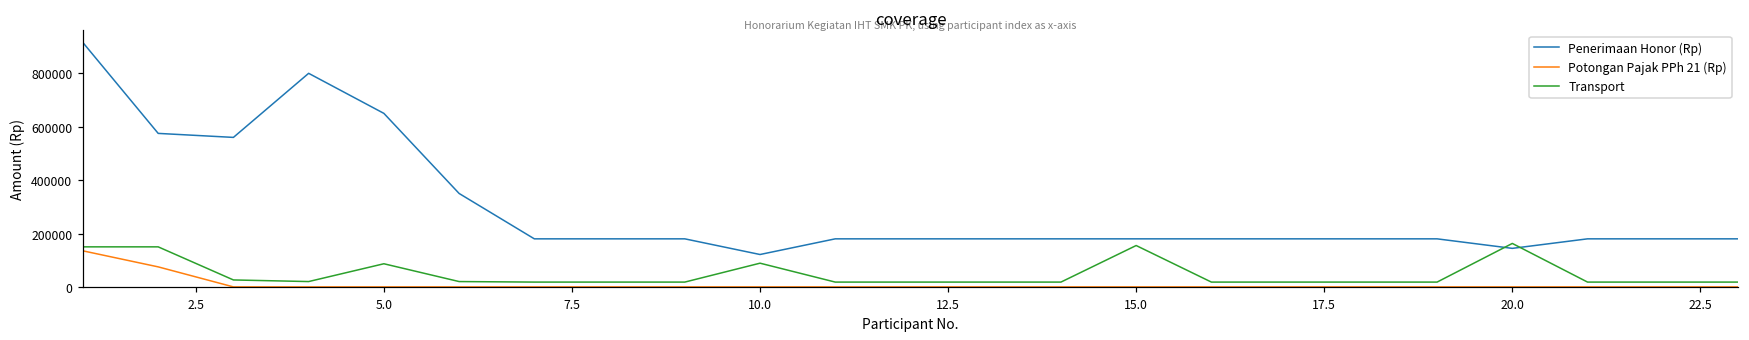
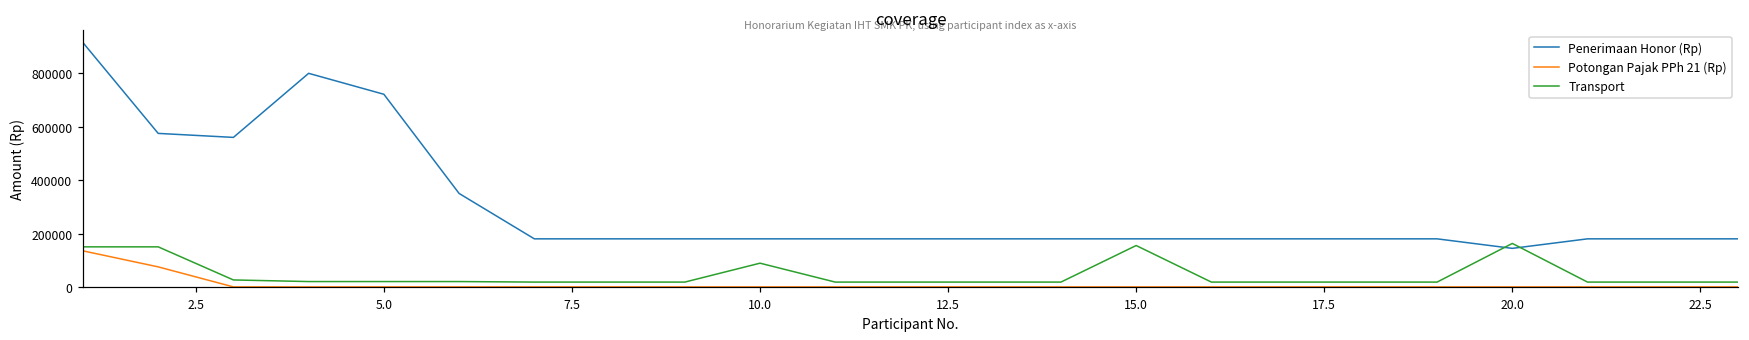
Penerimaan Honor (Rp), 5.0: 650000 -> 720000
Transport, 5.0: 90000 -> 20000
Penerimaan Honor (Rp), 10.0: 120000 -> 180000
